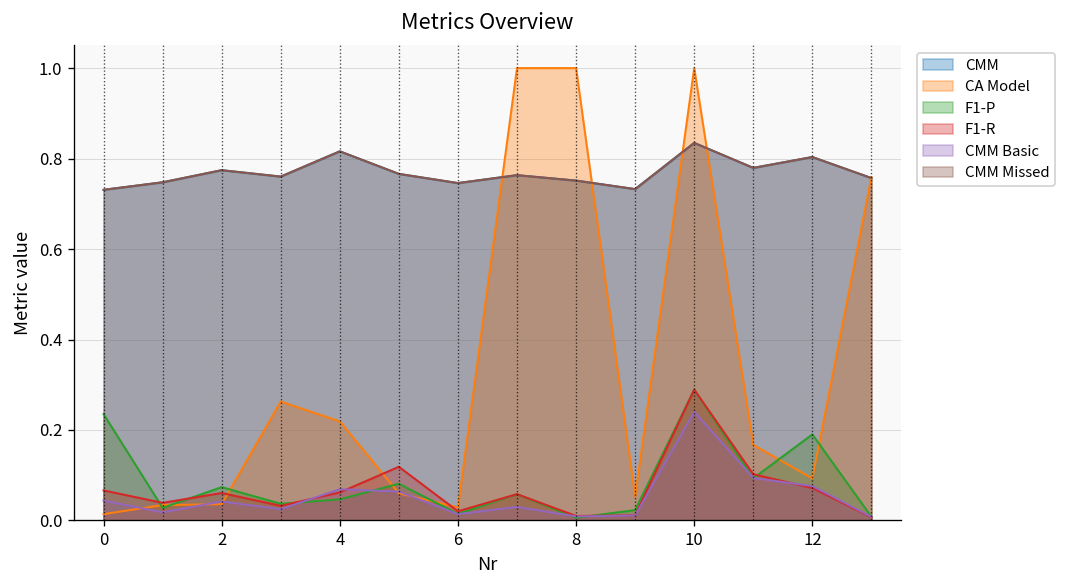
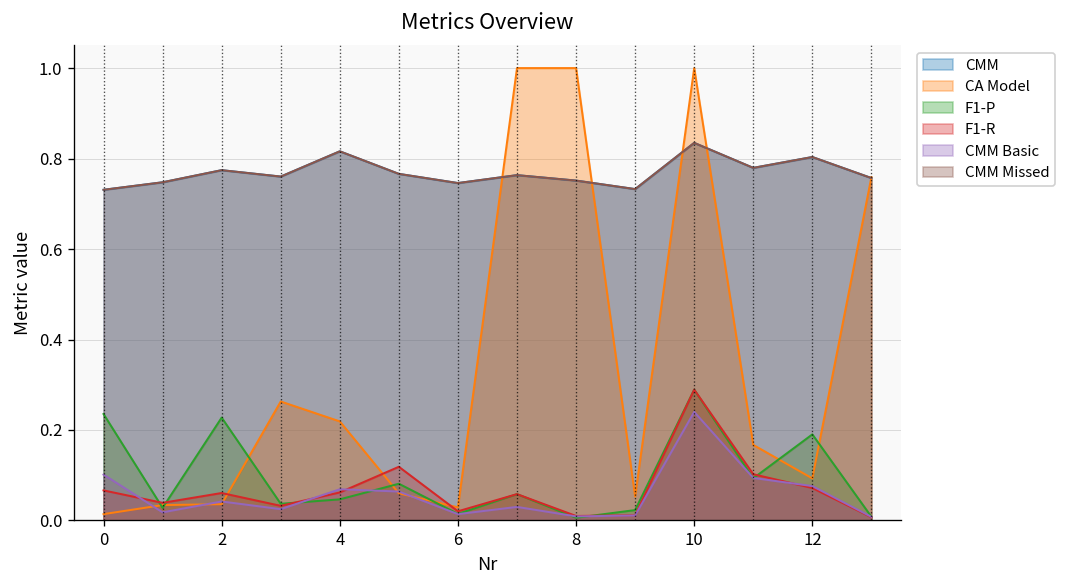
CMM Basic, 0: 0.04 -> 0.10
F1-P, 2: 0.07 -> 0.23
